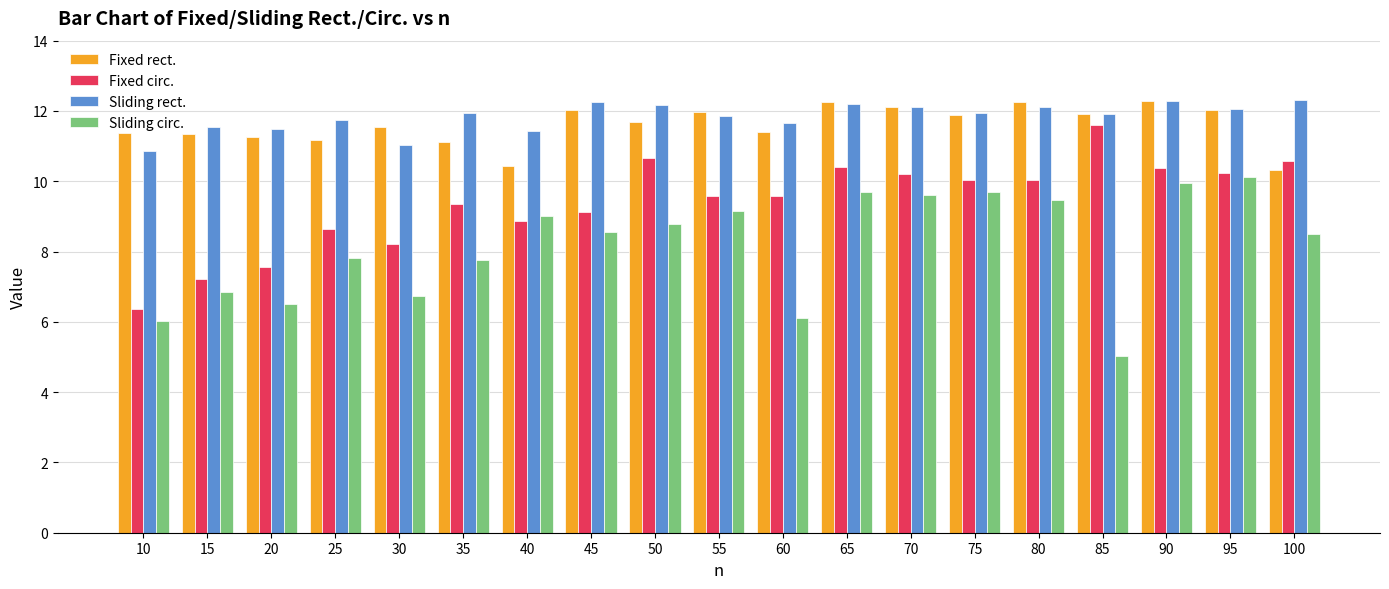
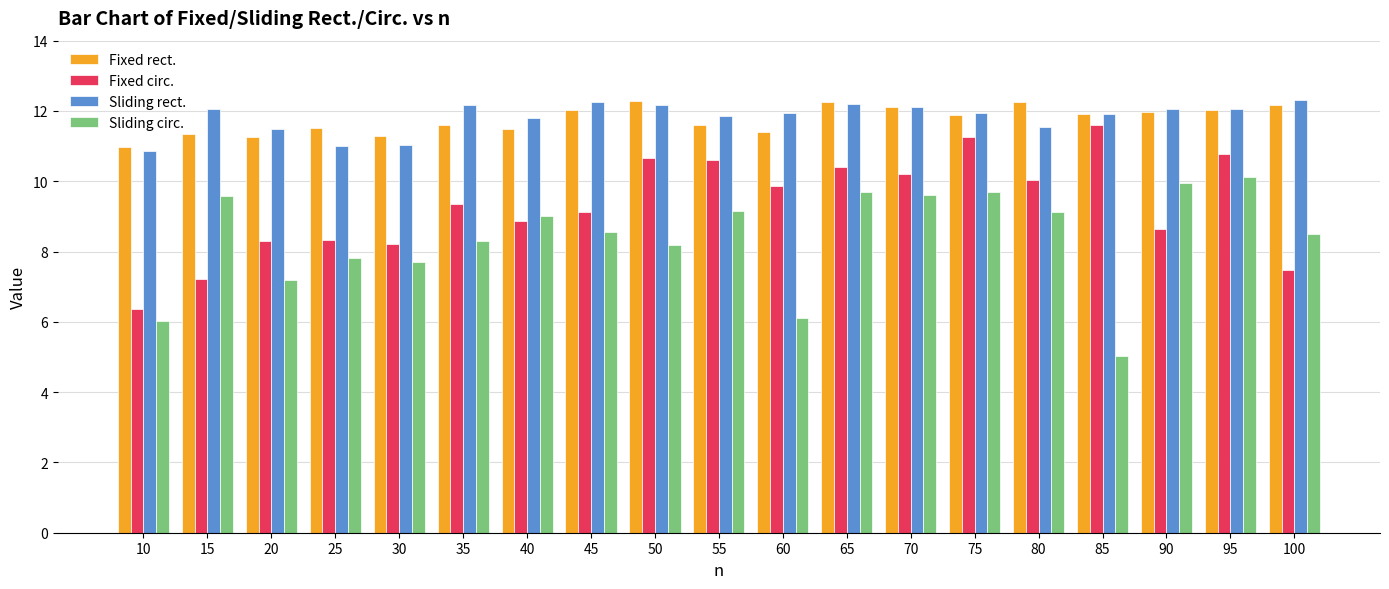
Fixed rect., 10: 11.4 -> 11.0
Sliding rect., 15: 11.5 -> 12.1
Sliding circ., 15: 6.8 -> 9.6
Fixed circ., 20: 7.6 -> 8.3
Sliding circ., 20: 6.5 -> 7.2
Fixed rect., 25: 11.2 -> 11.5
Fixed circ., 25: 8.7 -> 8.3
Sliding rect., 25: 11.8 -> 11.0
Fixed rect., 30: 11.6 -> 11.3
Sliding circ., 30: 6.7 -> 7.7
Fixed rect., 35: 11.1 -> 11.6
Sliding rect., 35: 11.9 -> 12.2
Sliding circ., 35: 7.8 -> 8.3
Fixed rect., 40: 10.4 -> 11.5
Sliding rect., 40: 11.4 -> 11.8
Fixed rect., 50: 11.7 -> 12.3
Sliding circ., 50: 8.8 -> 8.2
Fixed rect., 55: 12.0 -> 11.6
Fixed circ., 55: 9.6 -> 10.6
Fixed circ., 60: 9.6 -> 9.9
Sliding rect., 60: 11.7 -> 12.0
Fixed circ., 75: 10.0 -> 11.3
Sliding rect., 80: 12.1 -> 11.5
Sliding circ., 80: 9.5 -> 9.1
Fixed rect., 90: 12.3 -> 12.0
Fixed circ., 90: 10.4 -> 8.7
Sliding rect., 90: 12.3 -> 12.0
Fixed circ., 95: 10.2 -> 10.8
Fixed rect., 100: 10.3 -> 12.2
Fixed circ., 100: 10.6 -> 7.5
